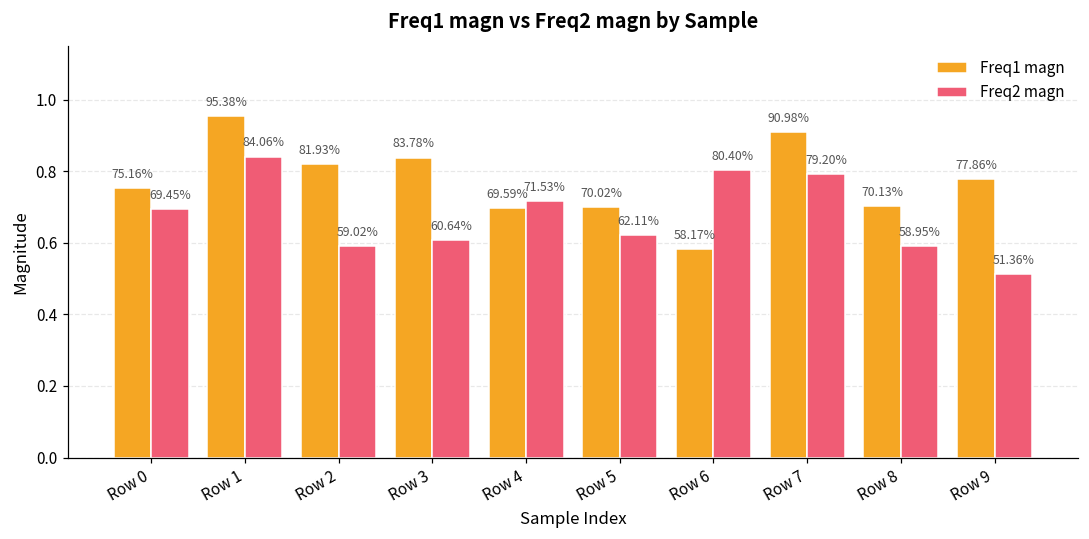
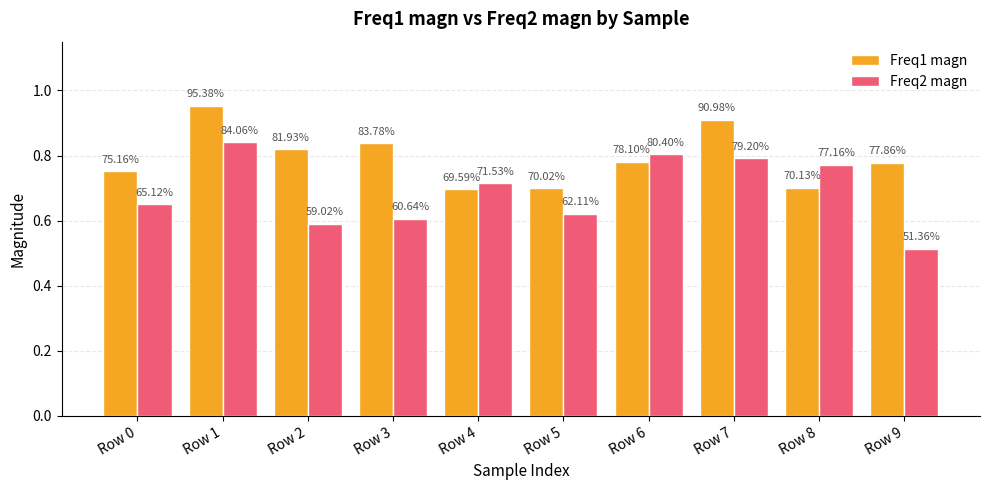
Freq2 magn, Row 0: 69.45% -> 65.12%
Freq1 magn, Row 6: 58.17% -> 78.10%
Freq2 magn, Row 8: 58.95% -> 77.16%
